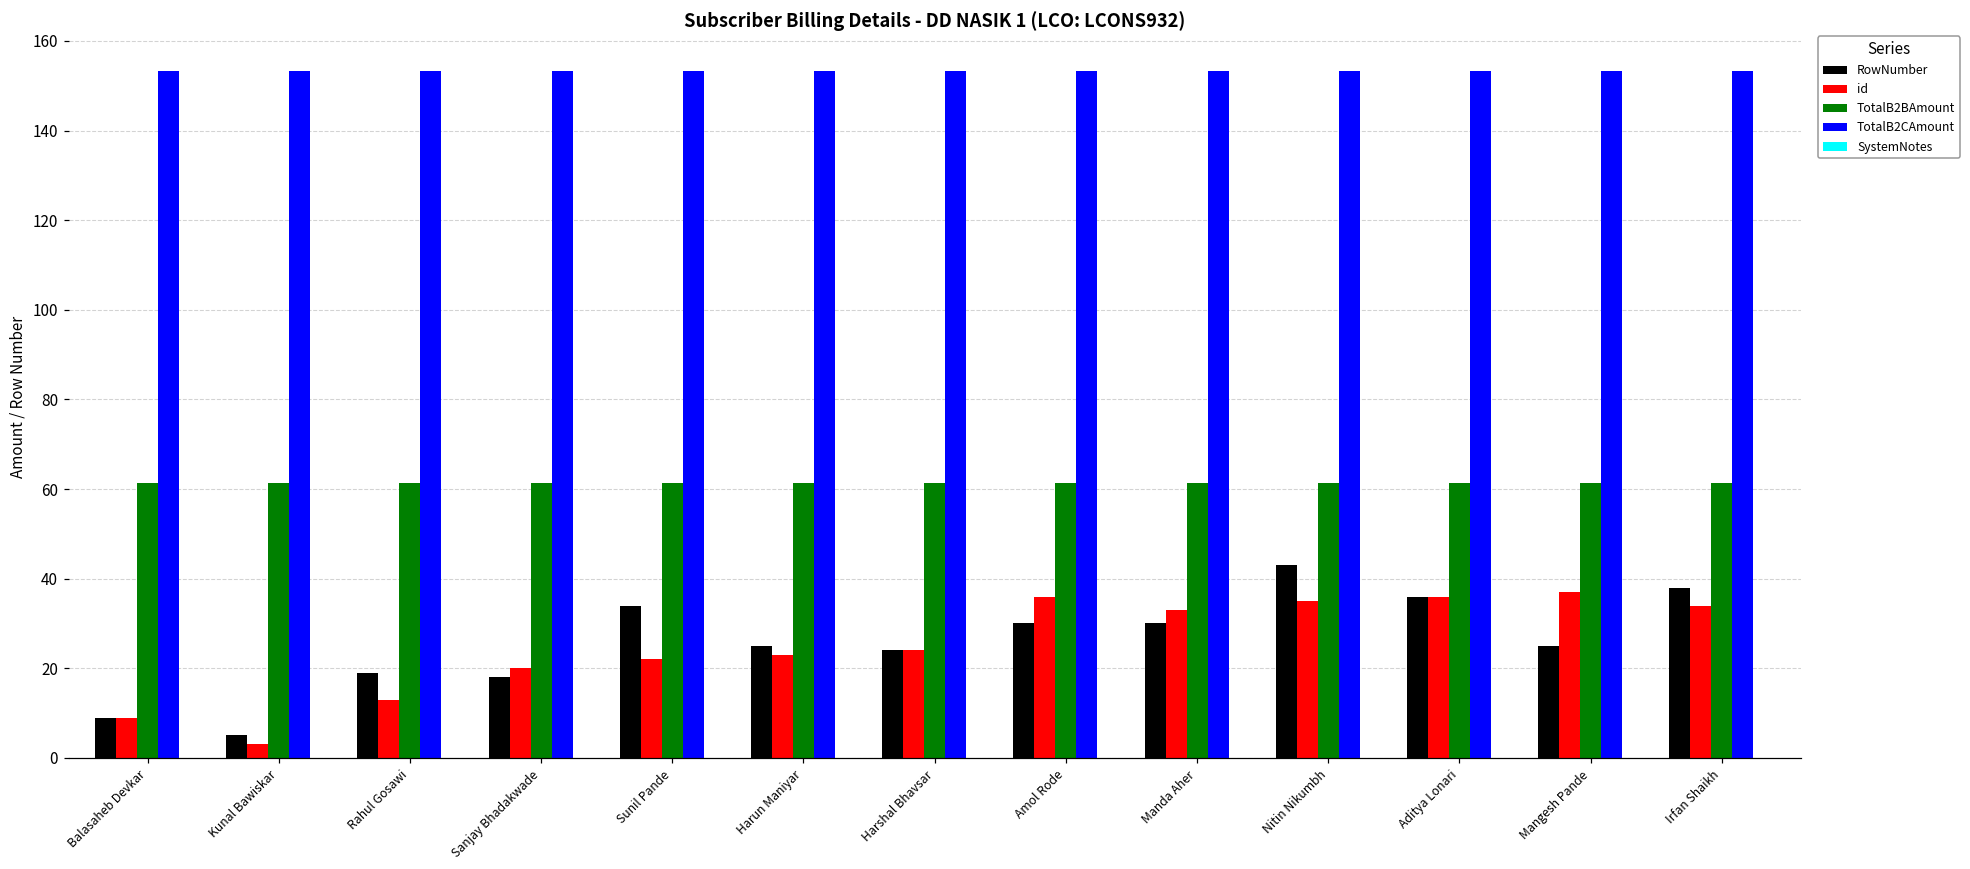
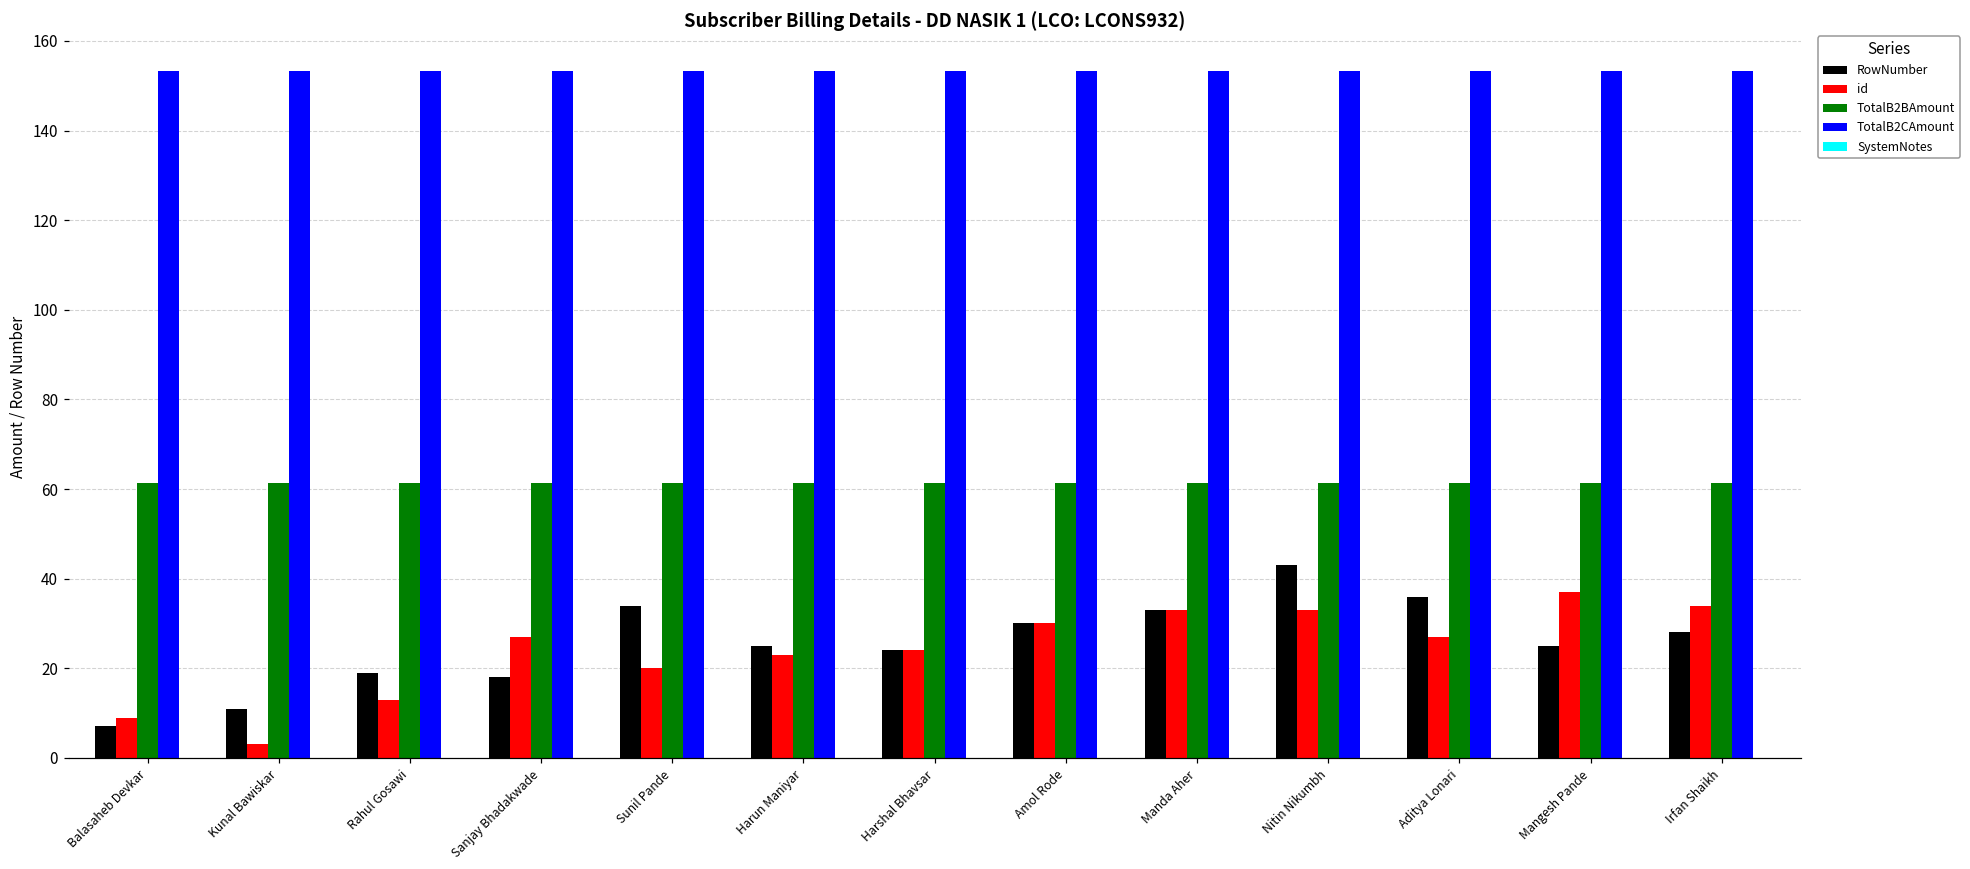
RowNumber, Balasaheb Devkar: 9 -> 7
RowNumber, Kunal Bawiskar: 5 -> 11
id, Sanjay Bhadakwade: 20 -> 27
id, Sunil Pande: 22 -> 20
id, Amol Rode: 36 -> 30
RowNumber, Manda Aher: 30 -> 33
id, Nitin Nikumbh: 35 -> 33
id, Aditya Lonari: 36 -> 27
RowNumber, Irfan Shaikh: 38 -> 28
